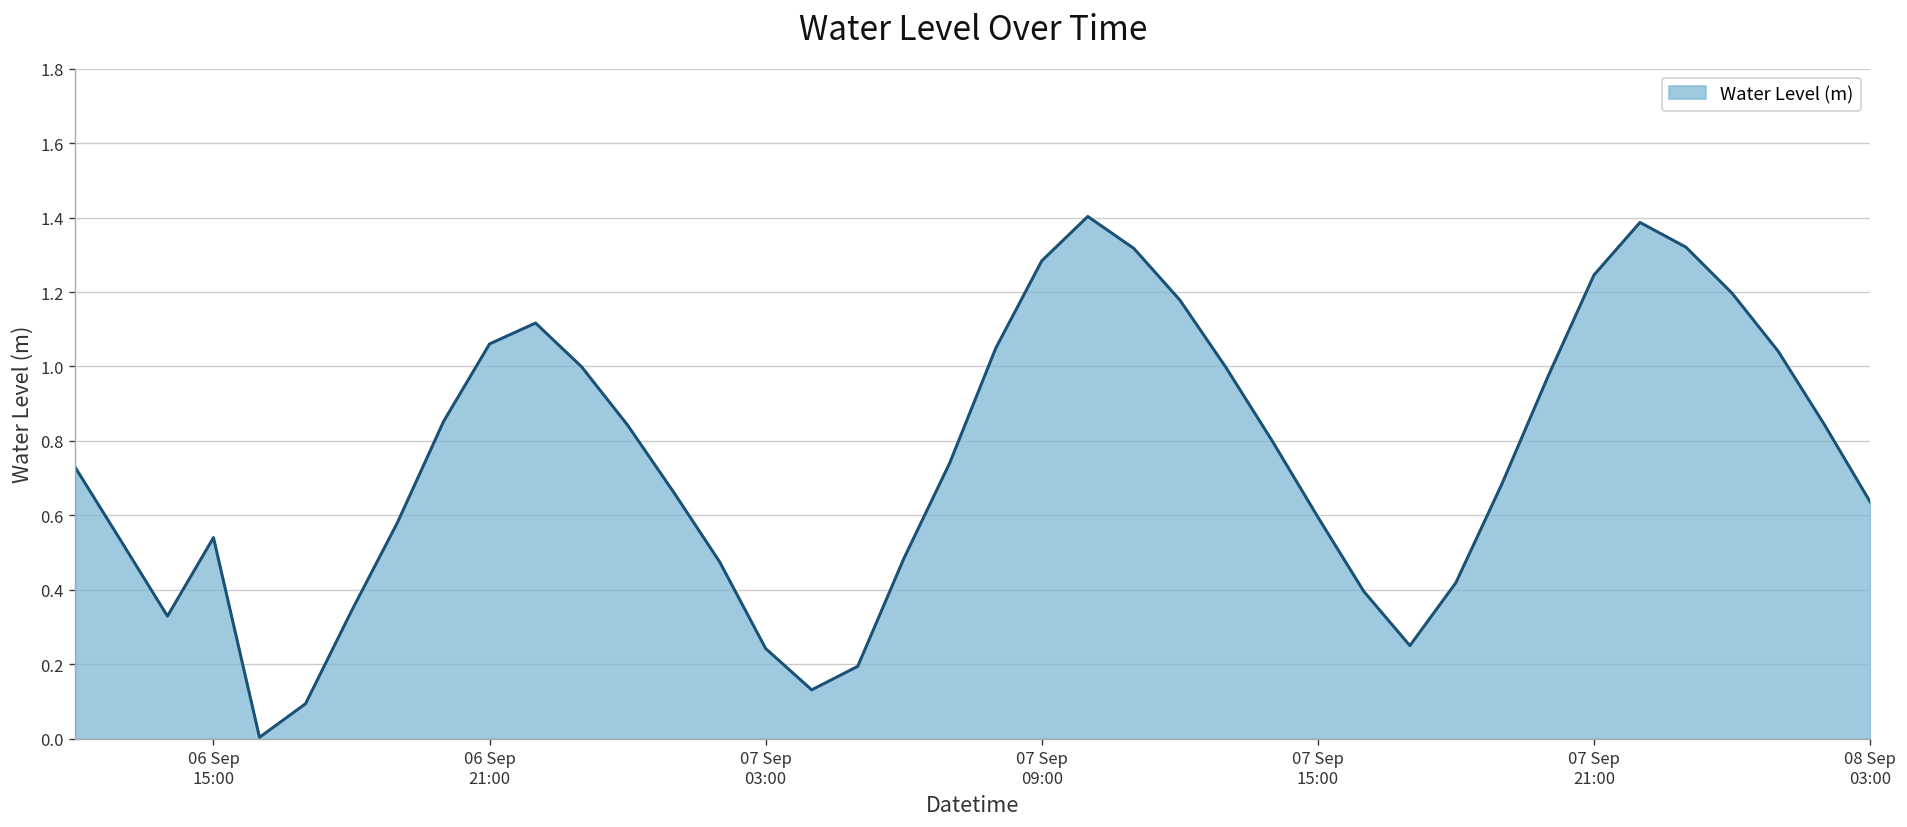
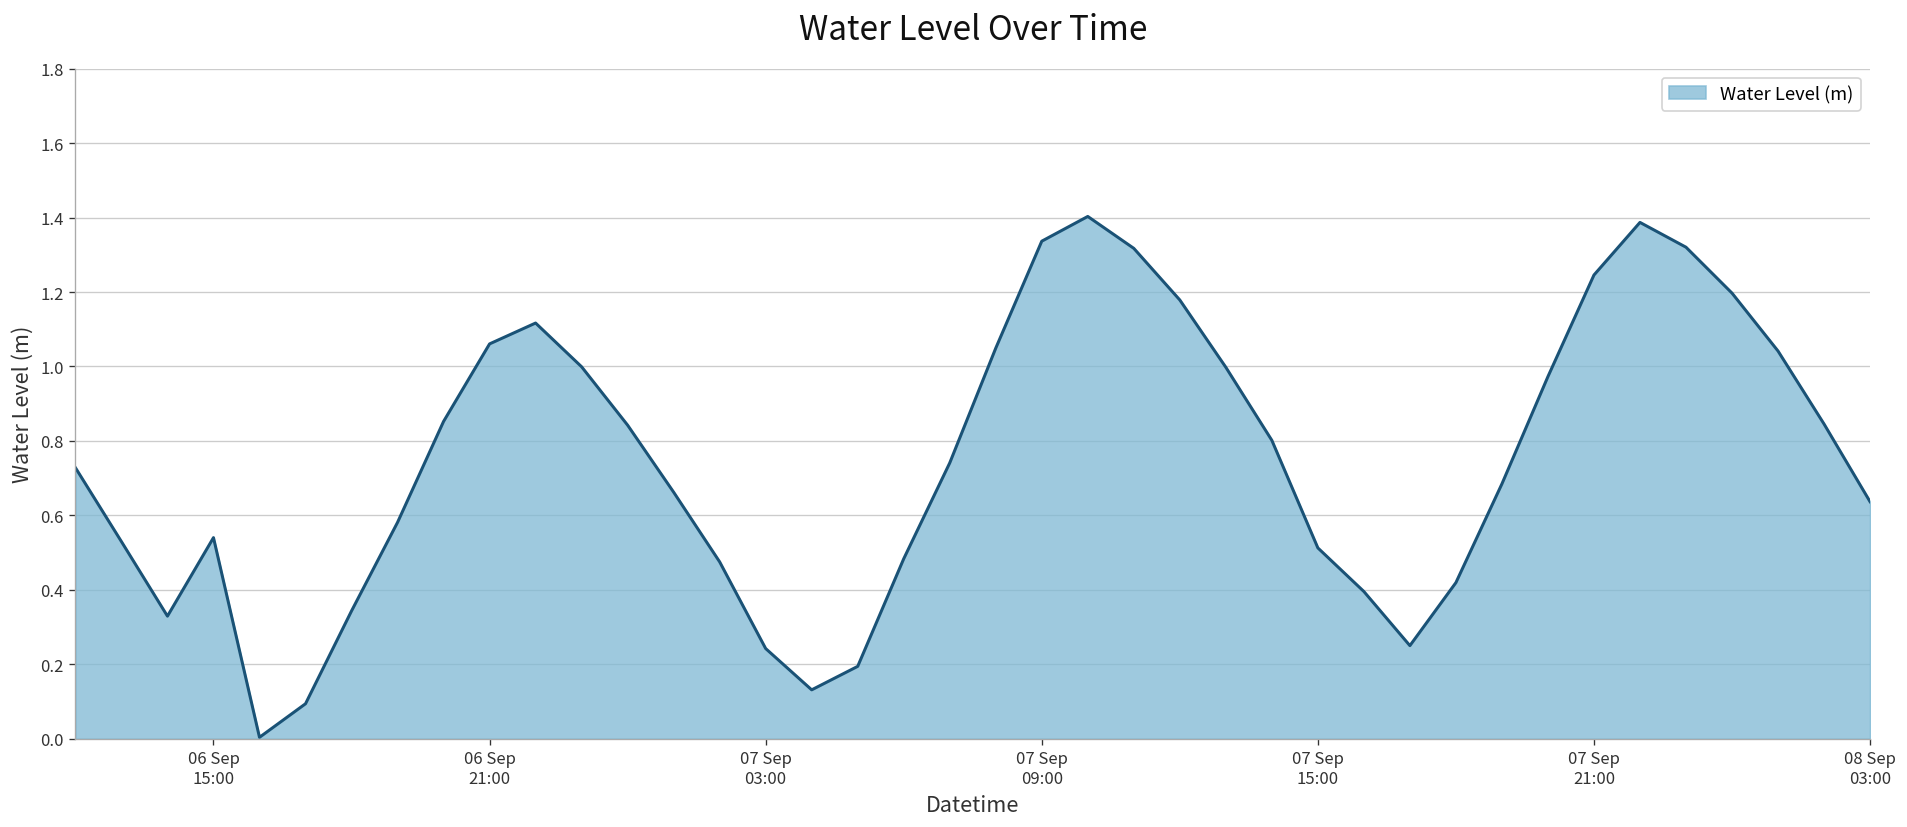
07 Sep 09:00: 1.28 -> 1.34
07 Sep 15:00: 0.60 -> 0.51
